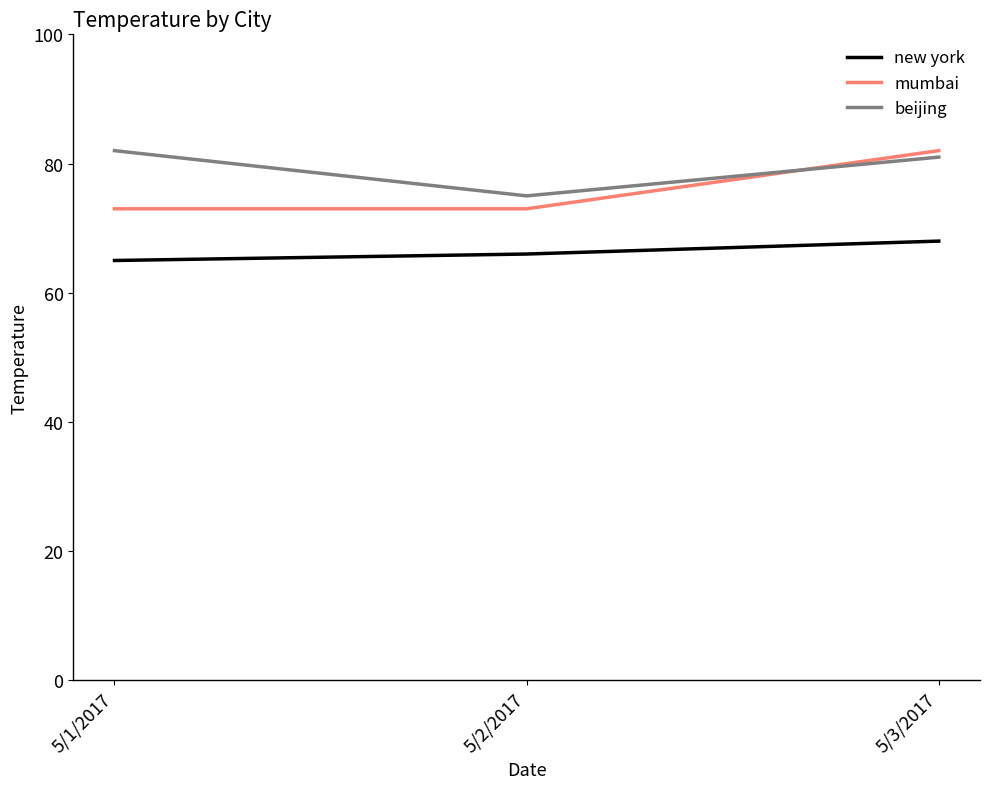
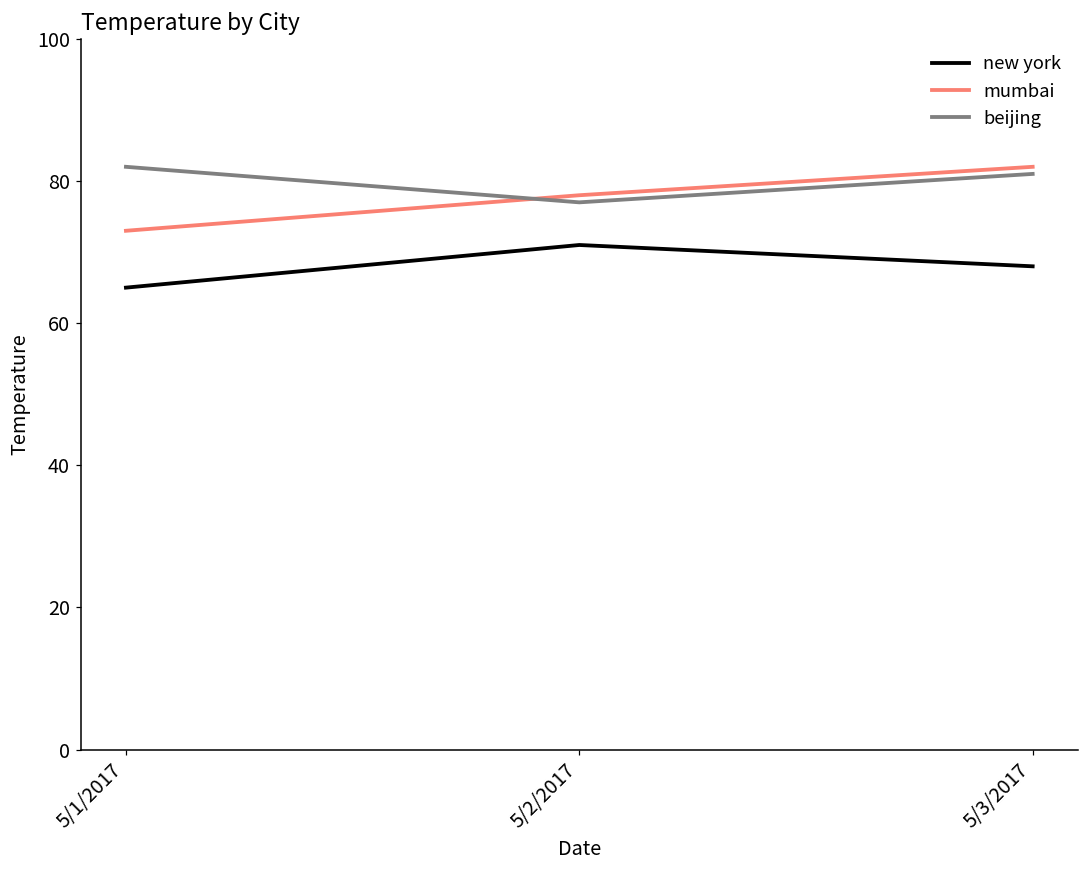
new york, 5/2/2017: 66 -> 71
mumbai, 5/2/2017: 73 -> 78
beijing, 5/2/2017: 75 -> 77
